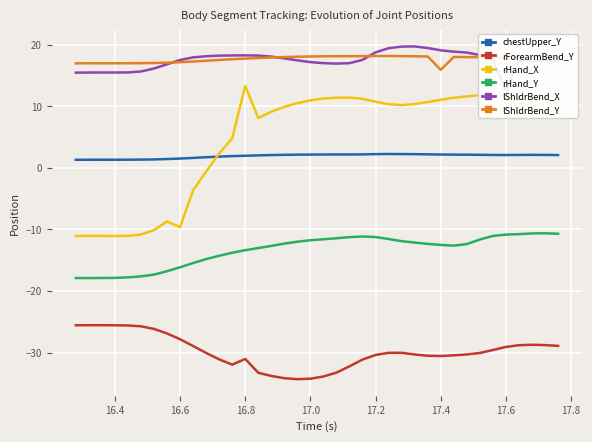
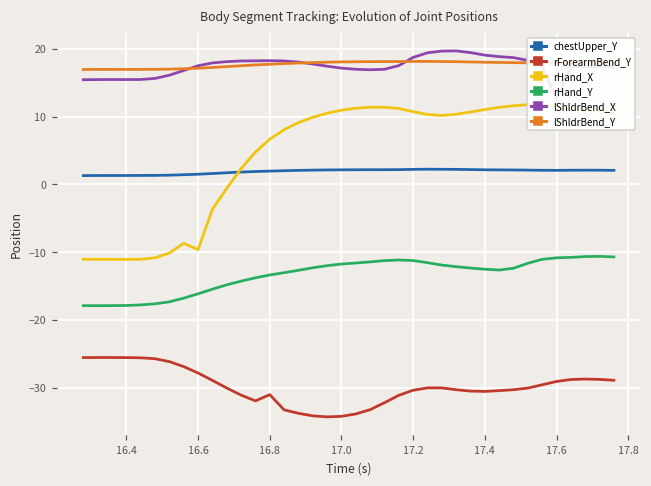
rHand_X, 16.8: 13 -> 7
lShldrBend_Y, 17.4: 16 -> 18
